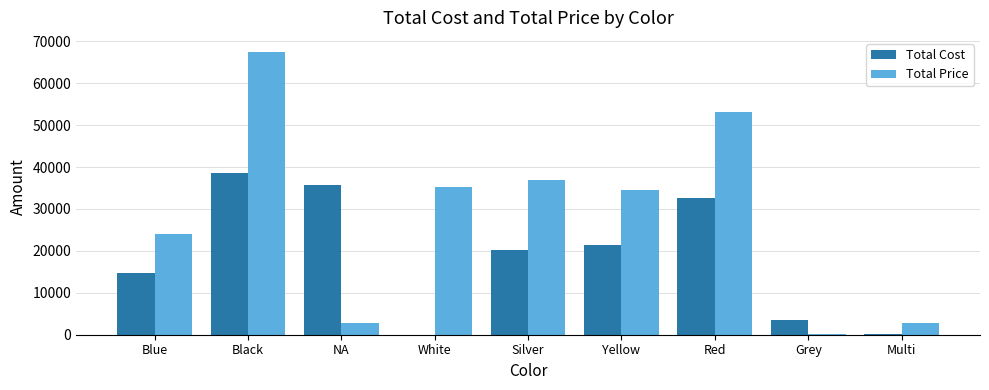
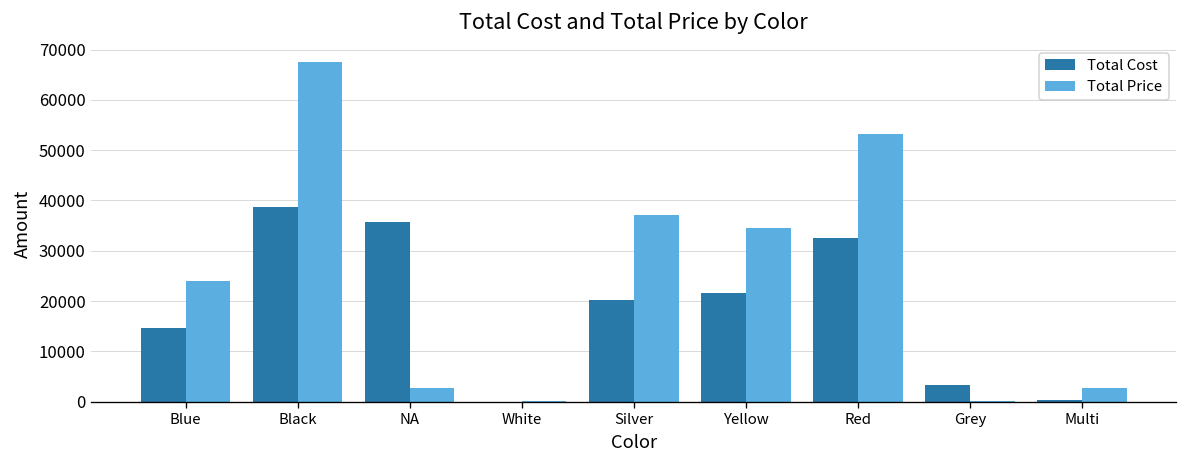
Total Price, White: 35000 -> 0
